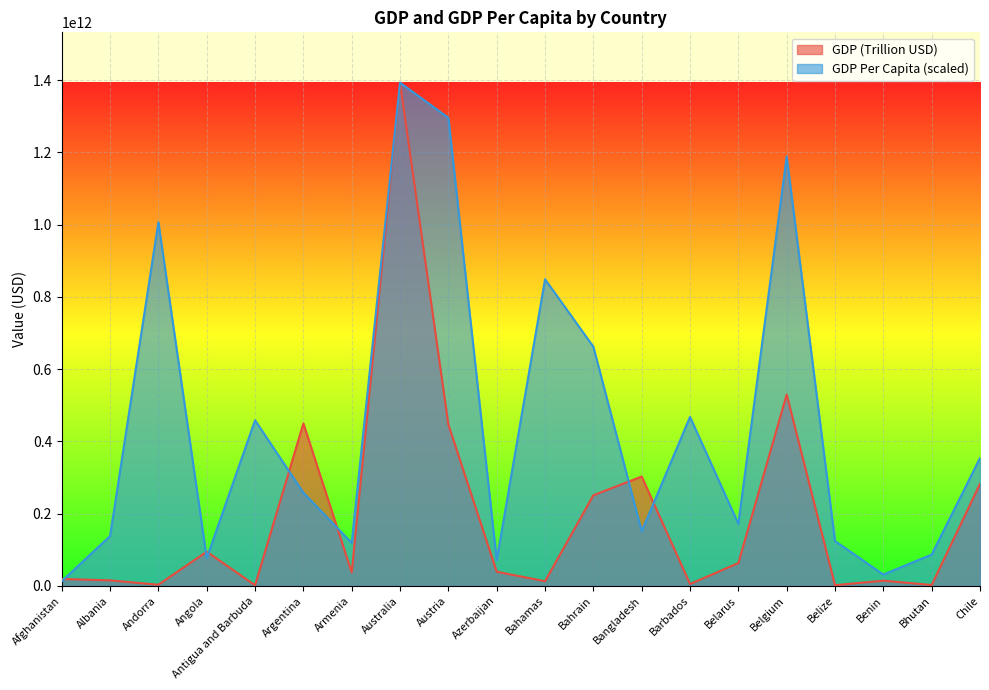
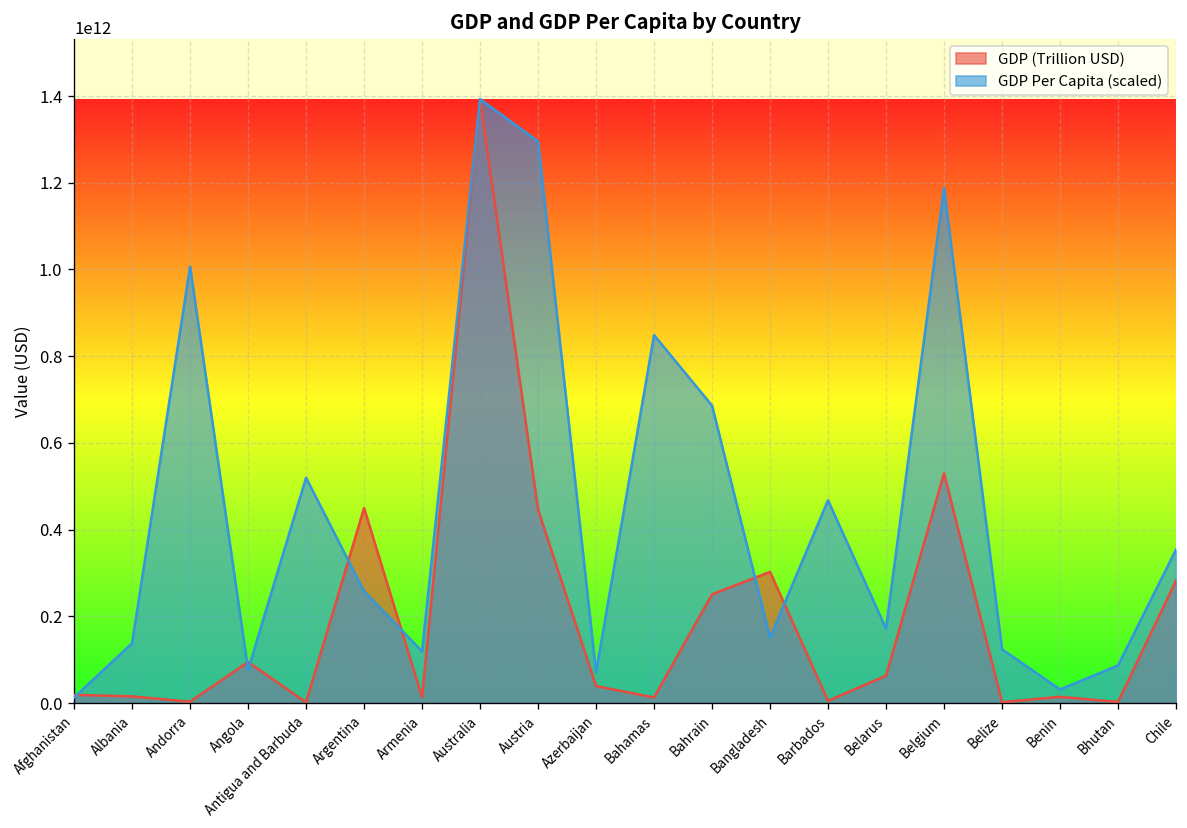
GDP Per Capita (scaled), Antigua and Barbuda: 460000000000 -> 520000000000
GDP (Trillion USD), Armenia: 40000000000 -> 10000000000
GDP Per Capita (scaled), Bahrain: 660000000000 -> 690000000000
